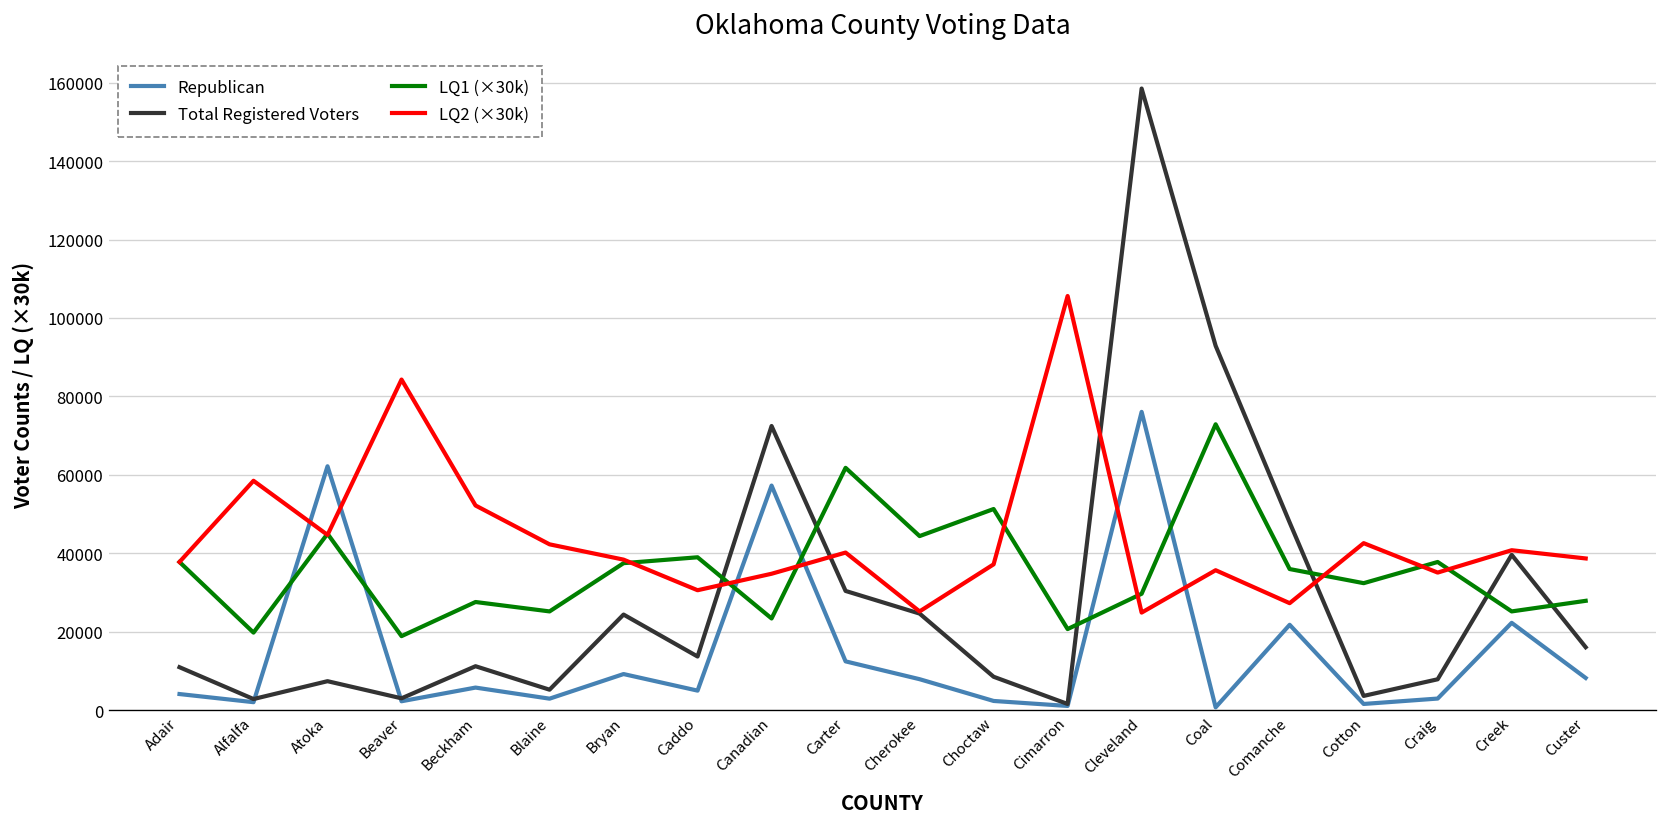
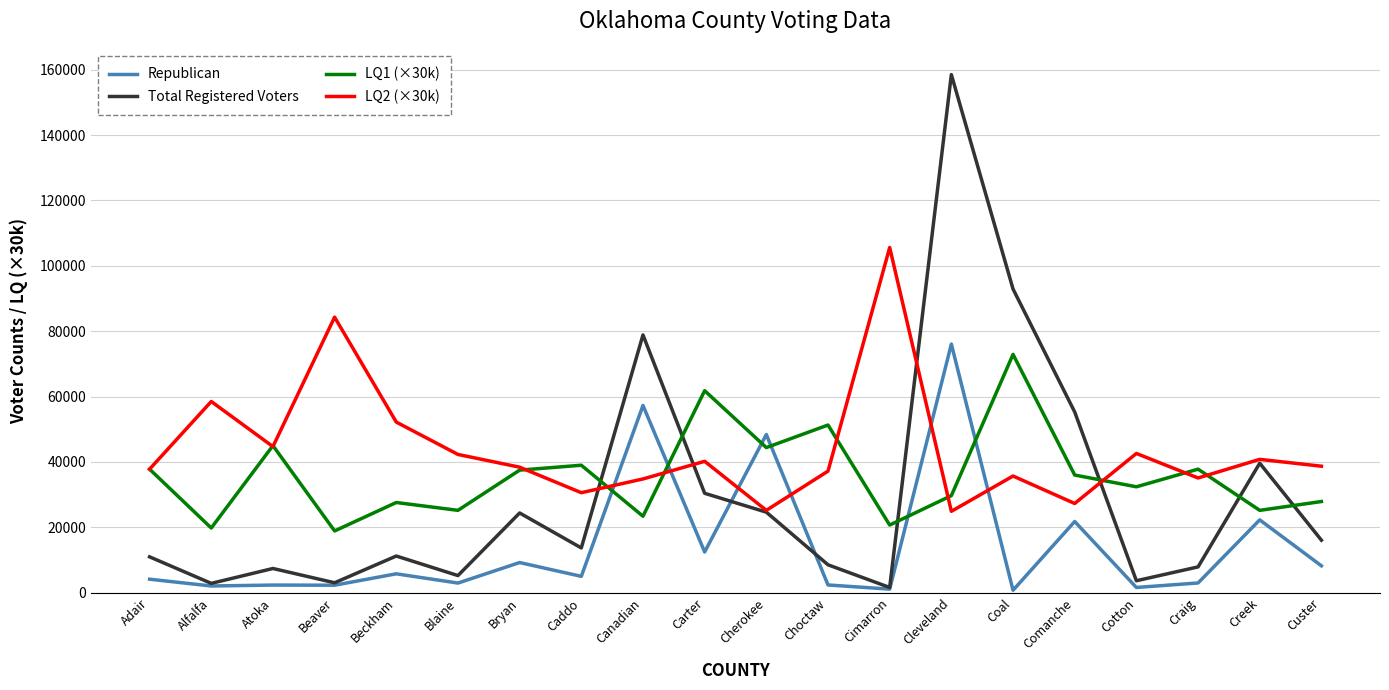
Republican, Atoka: 62000 -> 2000
Total Registered Voters, Canadian: 72000 -> 79000
Republican, Cherokee: 8000 -> 48000
Total Registered Voters, Comanche: 48000 -> 55000
